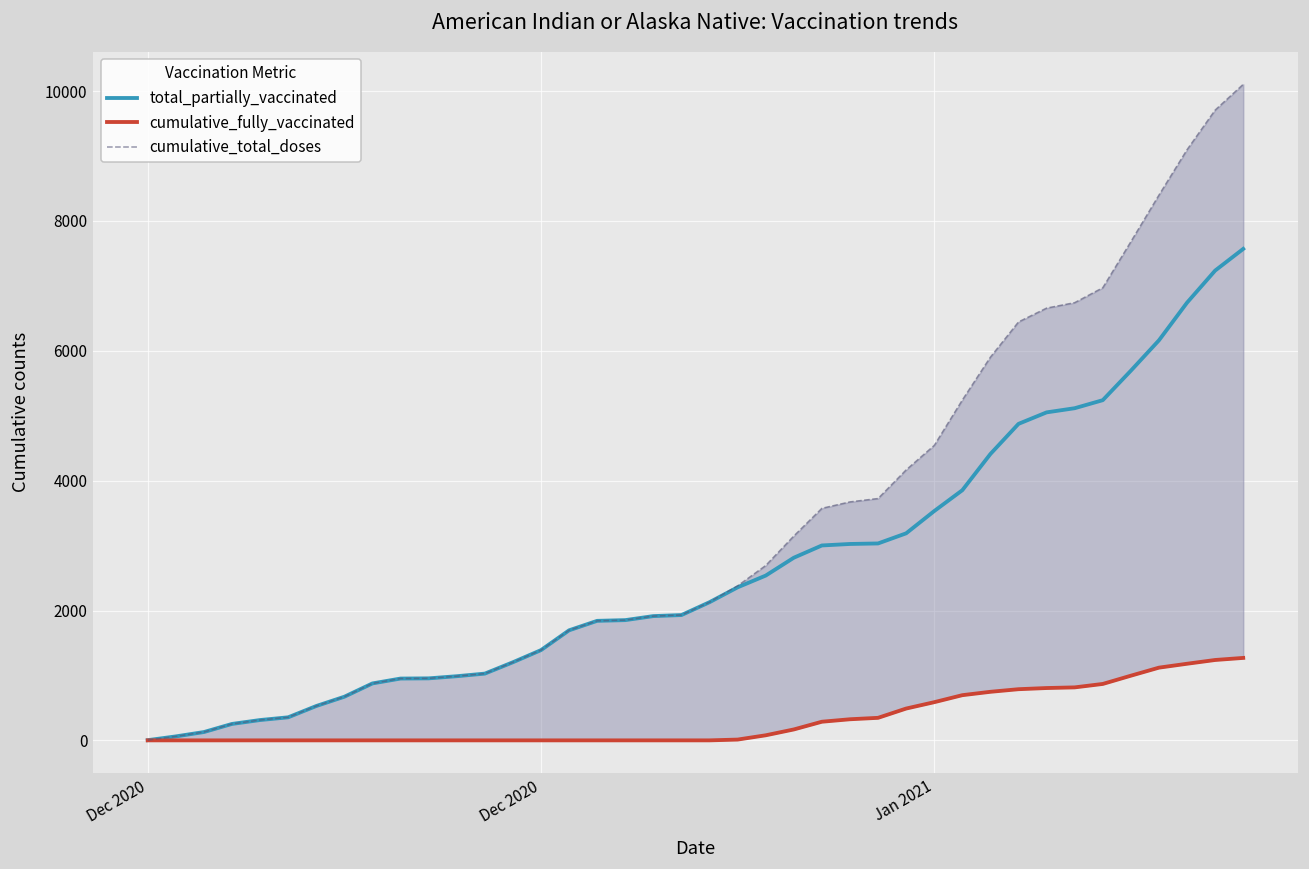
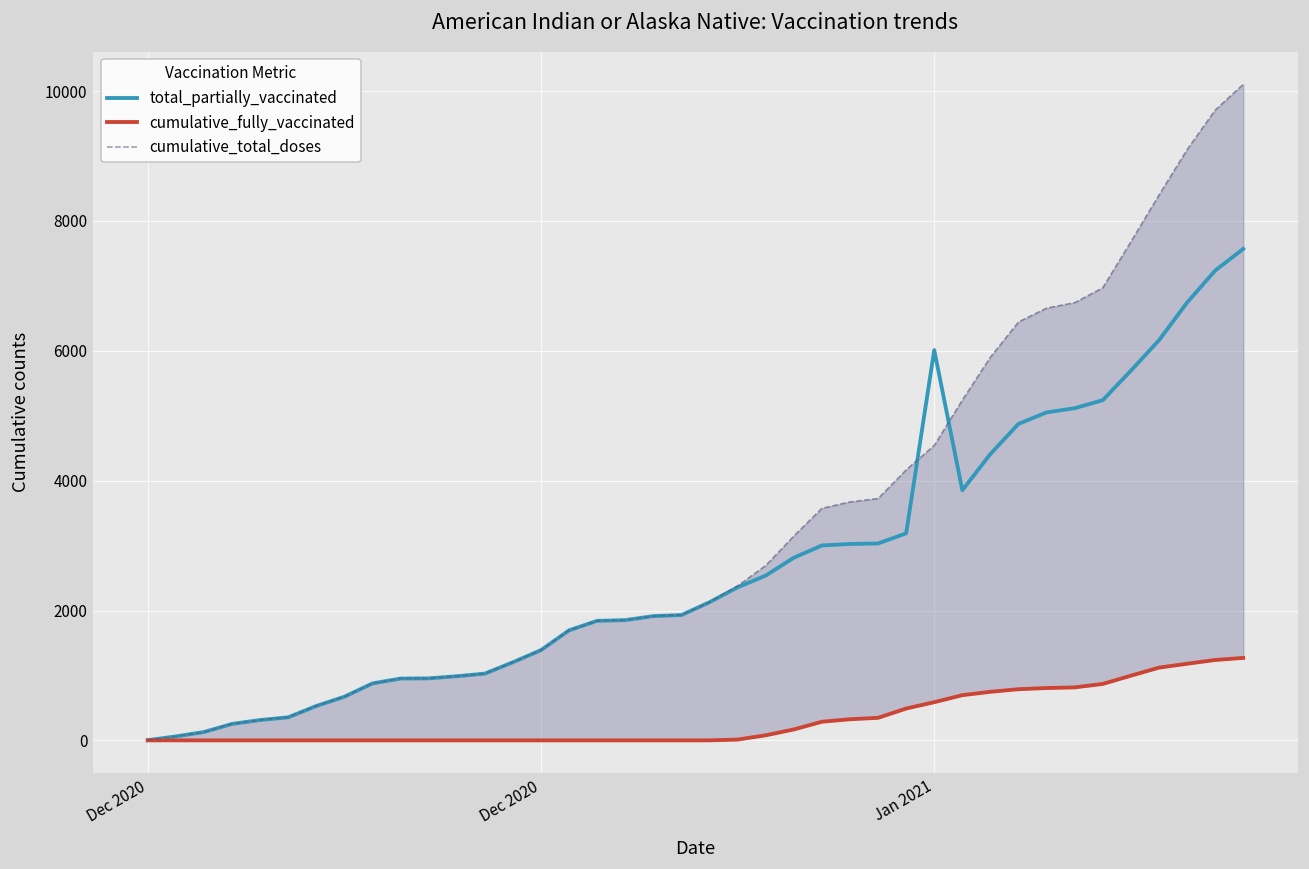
total_partially_vaccinated, Jan 2021: 3500 -> 6000
